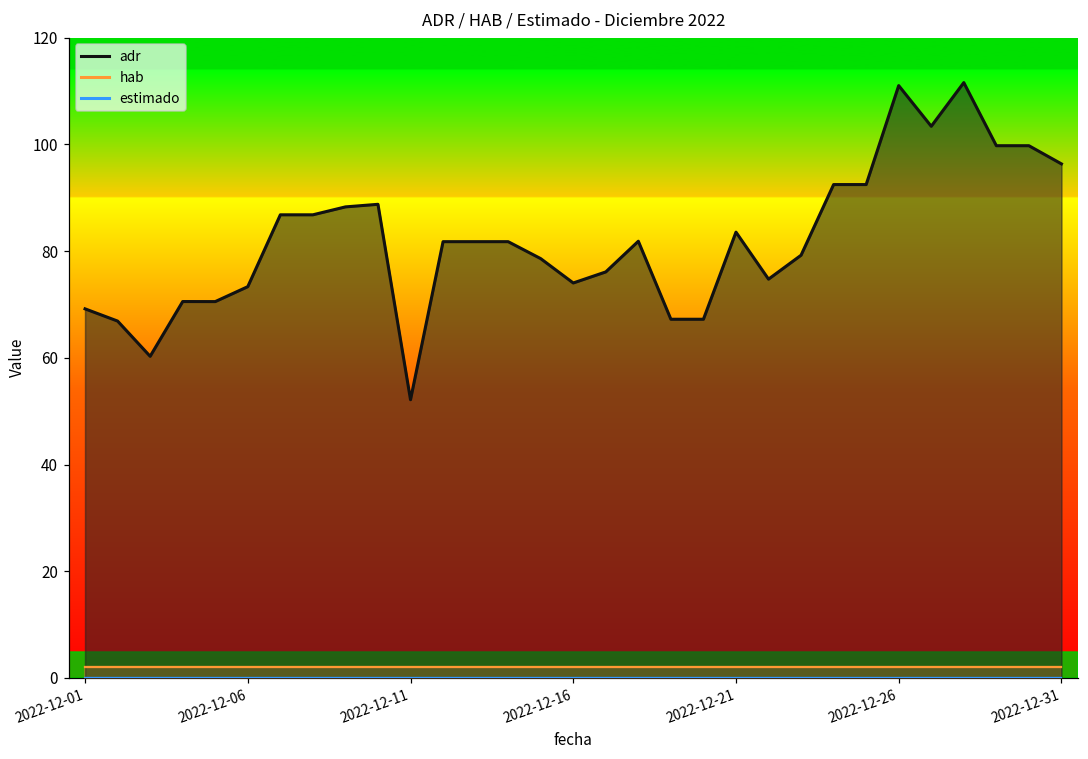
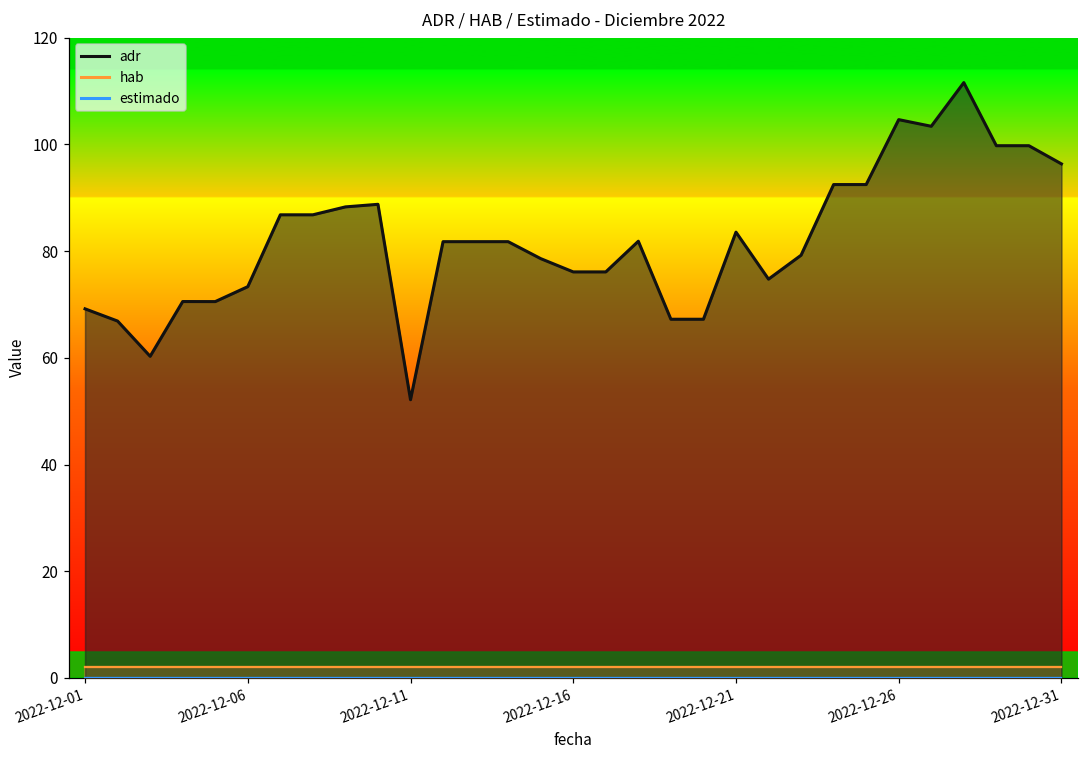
adr, 2022-12-16: 74 -> 76
adr, 2022-12-26: 111 -> 105
